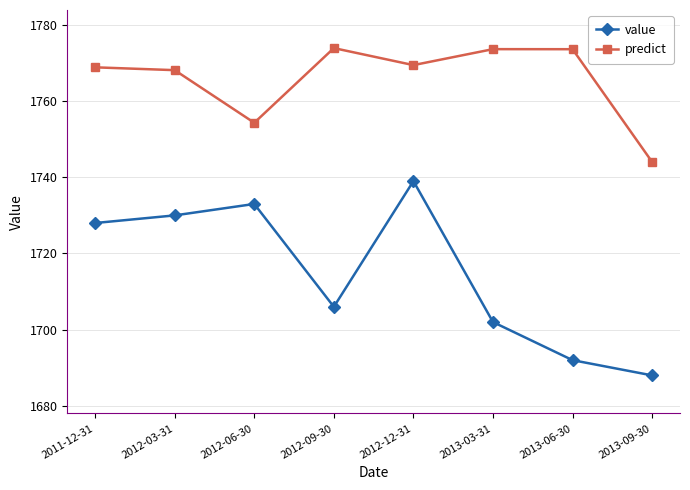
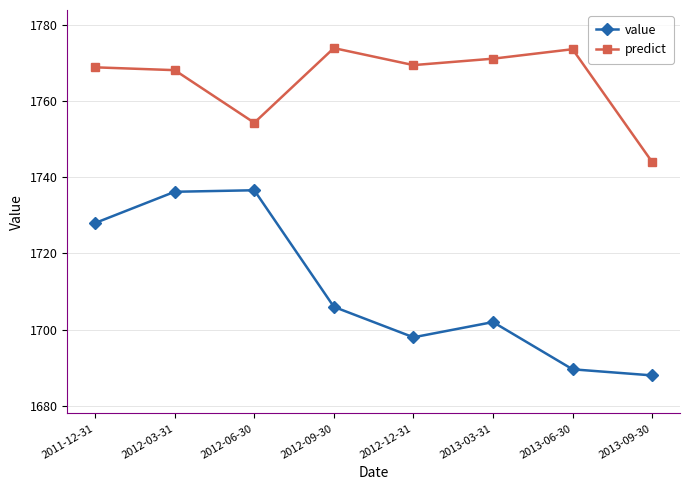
value, 2012-03-31: 1730 -> 1736
value, 2012-06-30: 1733 -> 1737
value, 2012-12-31: 1739 -> 1698
predict, 2013-03-31: 1774 -> 1771
value, 2013-06-30: 1692 -> 1690
